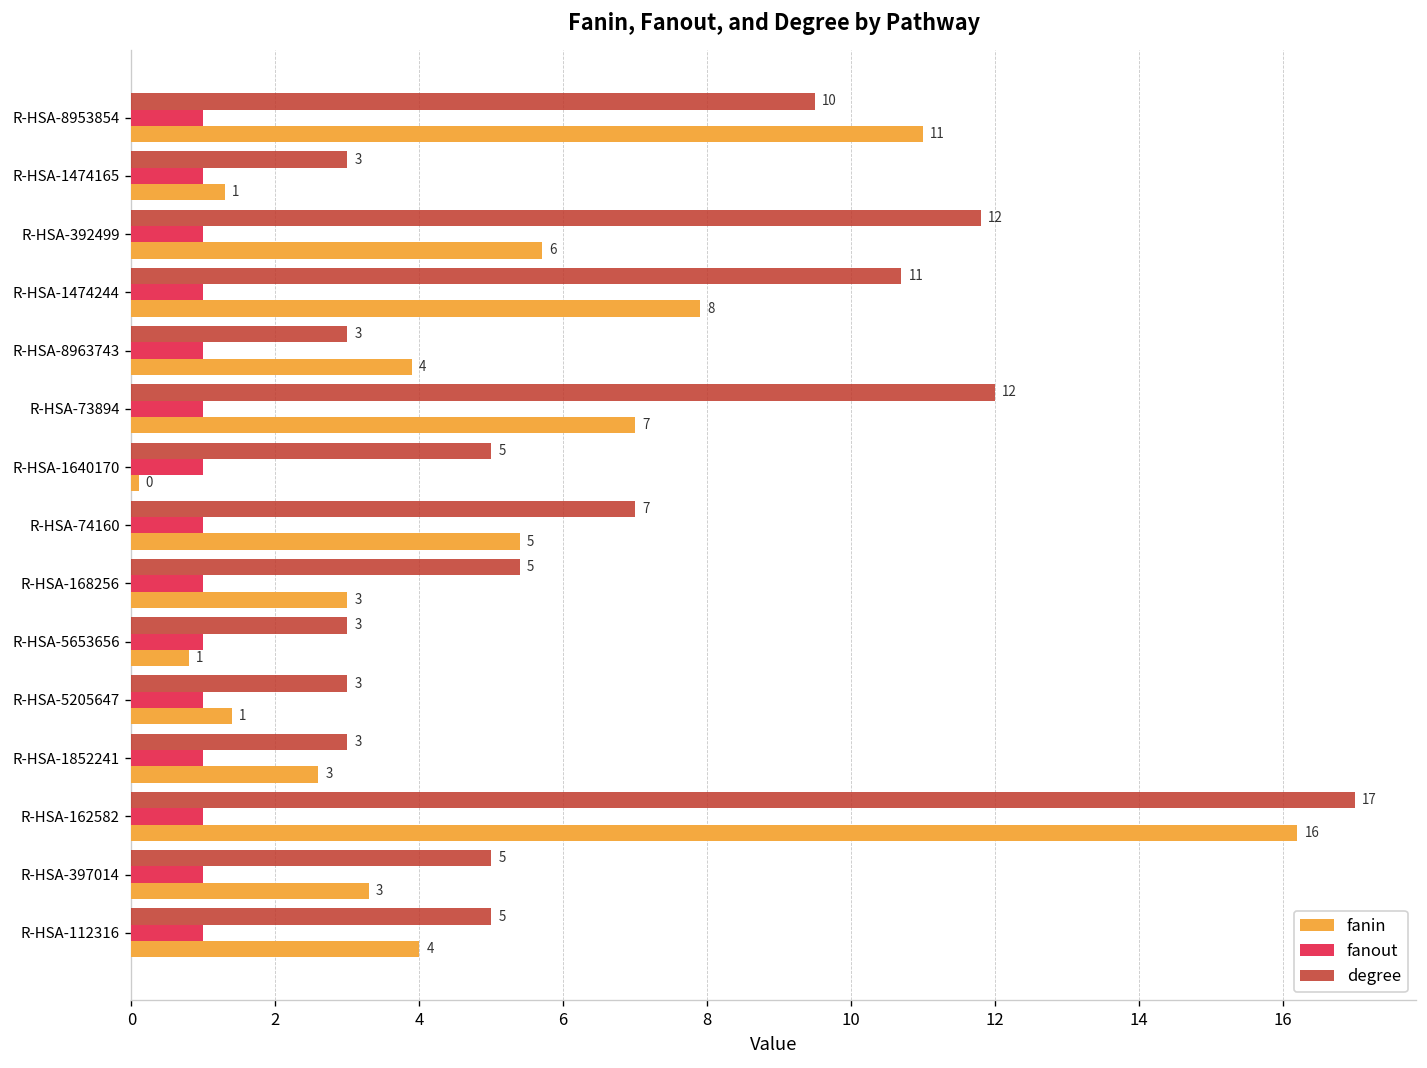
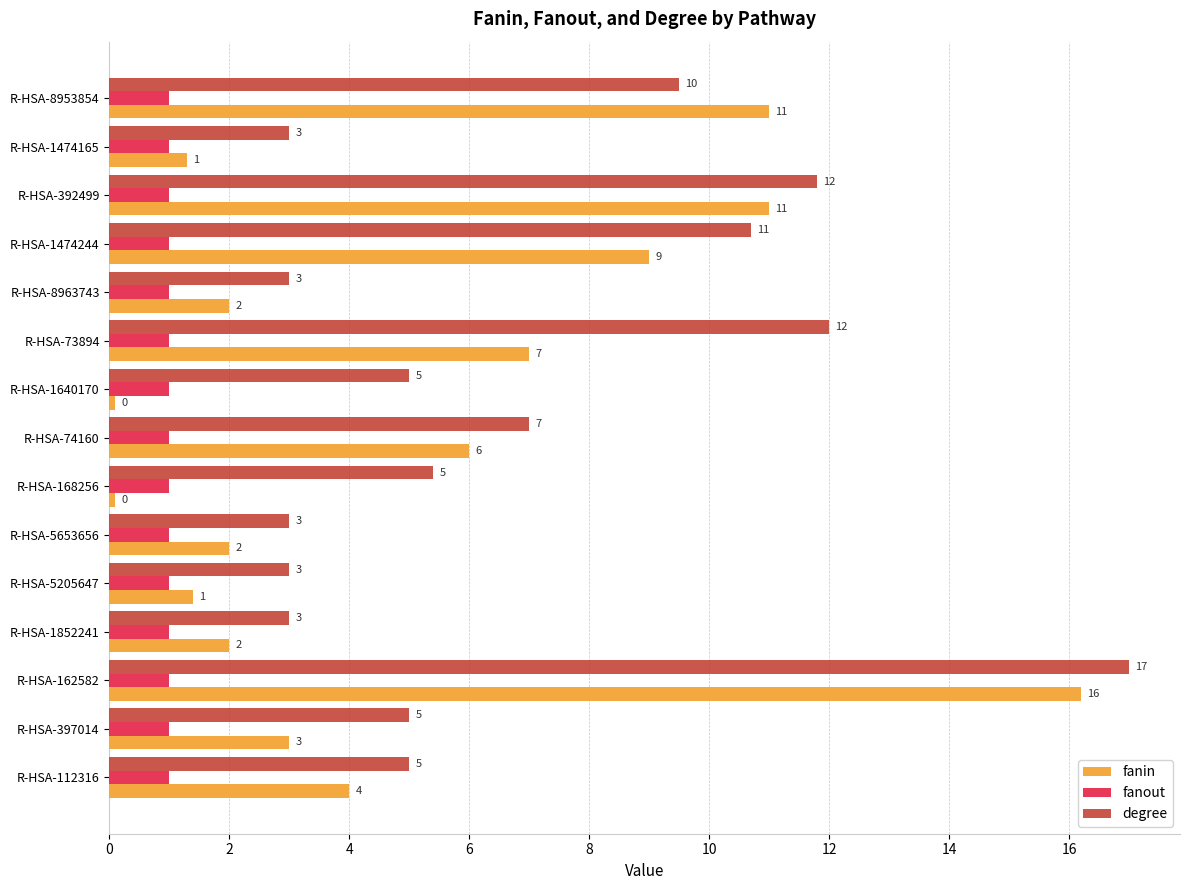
fanin, R-HSA-392499: 6 -> 11
fanin, R-HSA-1474244: 8 -> 9
fanin, R-HSA-8963743: 4 -> 2
fanin, R-HSA-74160: 5 -> 6
fanin, R-HSA-168256: 3 -> 0
fanin, R-HSA-5653656: 1 -> 2
fanin, R-HSA-1852241: 3 -> 2
fanin, R-HSA-397014: 3.3 -> 3.0
